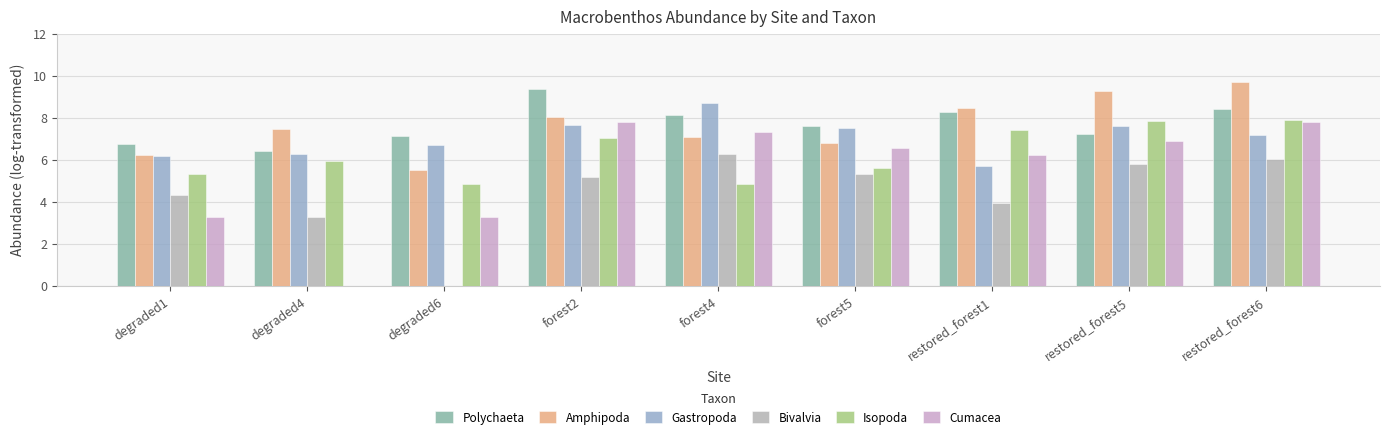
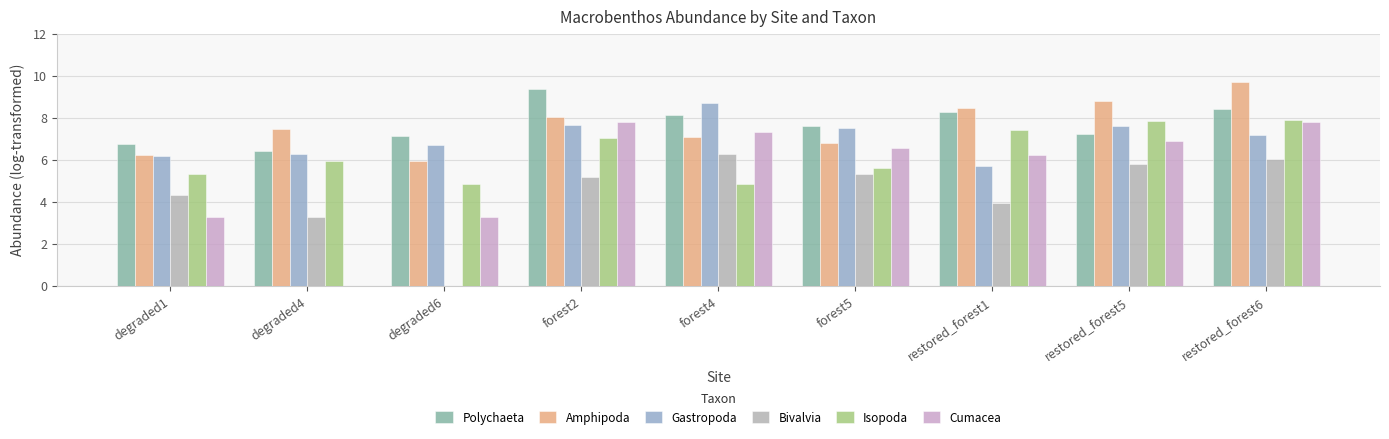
Amphipoda, degraded6: 5.5 -> 5.9
Amphipoda, restored_forest5: 9.2 -> 8.8
